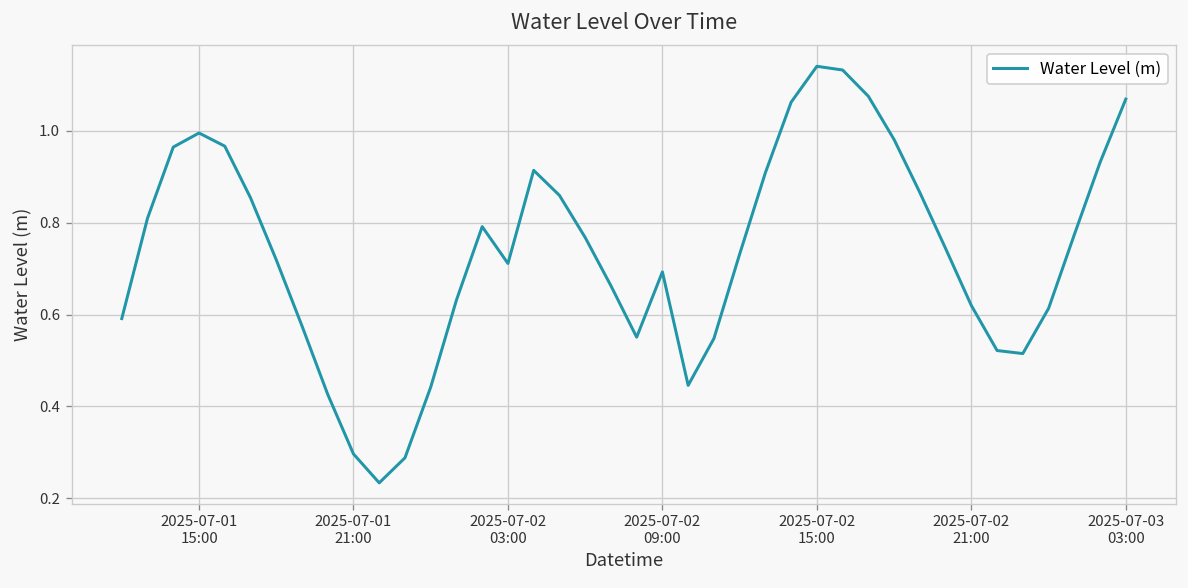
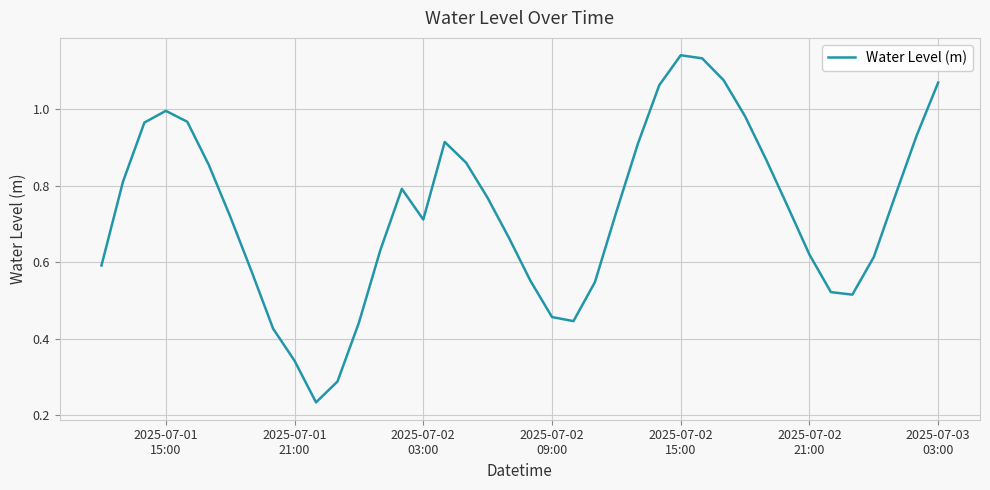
2025-07-01 21:00: 0.30 -> 0.34
2025-07-02 09:00: 0.69 -> 0.46
